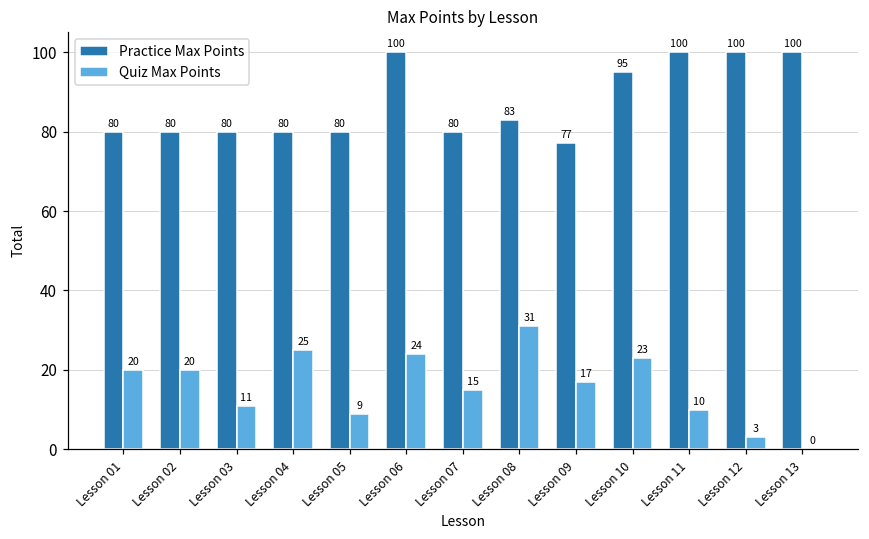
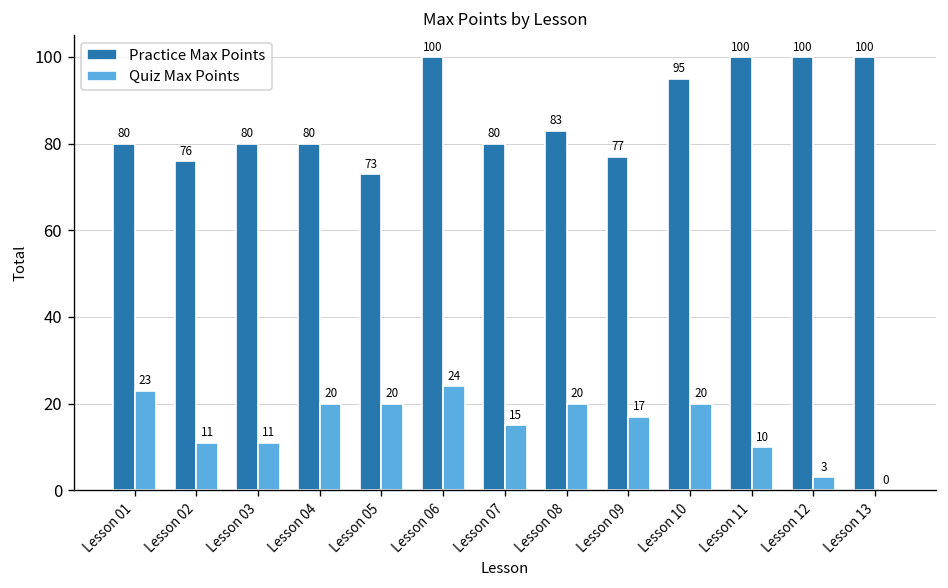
Quiz Max Points, Lesson 01: 20 -> 23
Practice Max Points, Lesson 02: 80 -> 76
Quiz Max Points, Lesson 02: 20 -> 11
Quiz Max Points, Lesson 04: 25 -> 20
Practice Max Points, Lesson 05: 80 -> 73
Quiz Max Points, Lesson 05: 9 -> 20
Quiz Max Points, Lesson 08: 31 -> 20
Quiz Max Points, Lesson 10: 23 -> 20
